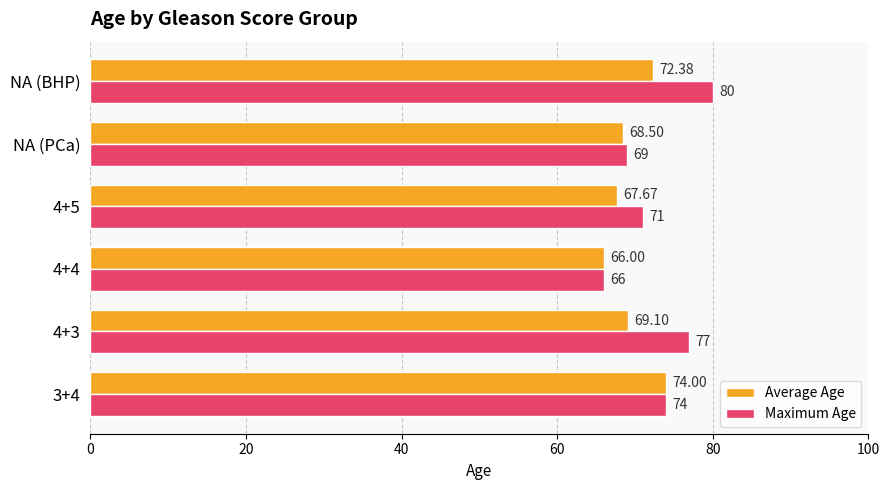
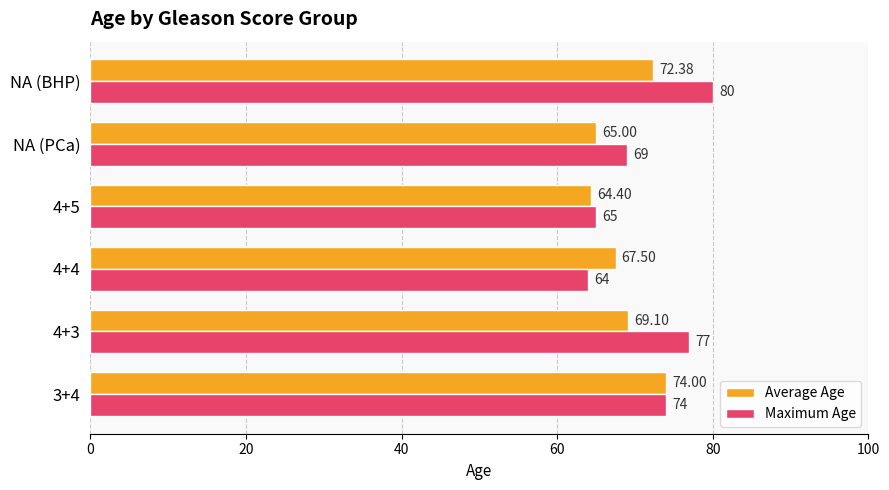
Average Age, NA (PCa): 68.50 -> 65.00
Average Age, 4+5: 67.67 -> 64.40
Maximum Age, 4+5: 71 -> 65
Average Age, 4+4: 66.00 -> 67.50
Maximum Age, 4+4: 66 -> 64
